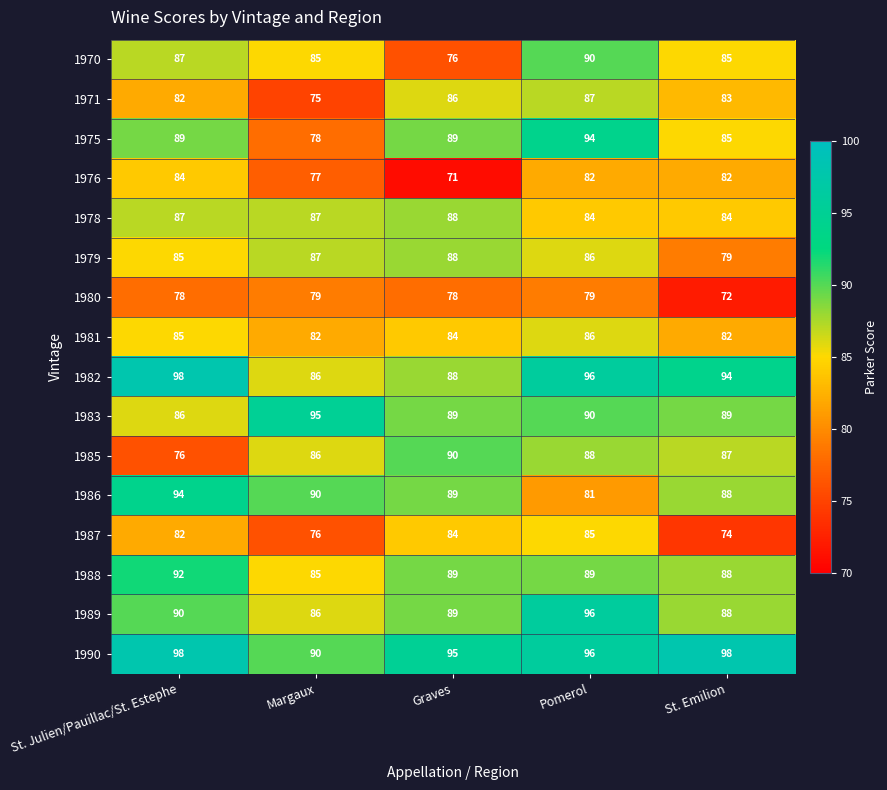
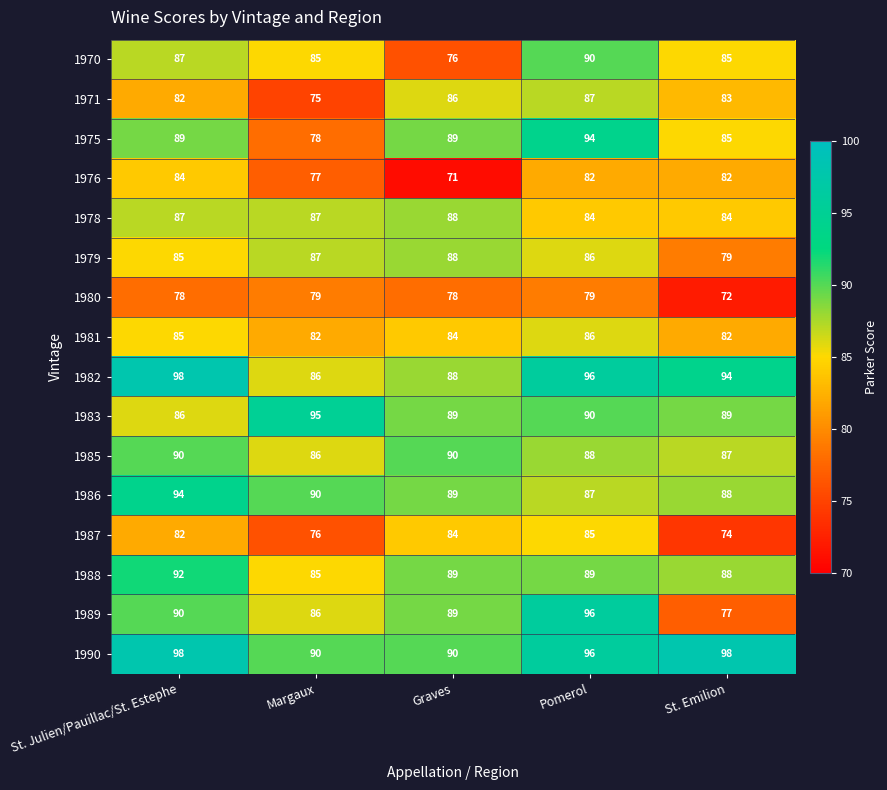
1985, St. Julien/Pauillac/St. Estephe: 76 -> 90
1986, Pomerol: 81 -> 87
1989, St. Emilion: 88 -> 77
1990, Graves: 95 -> 90
